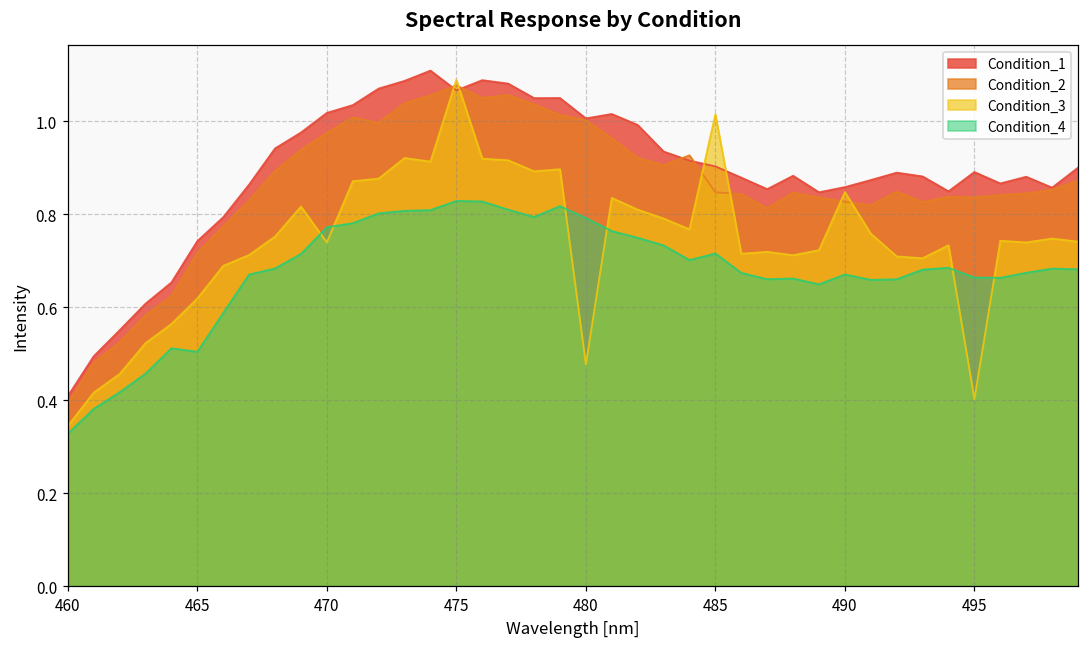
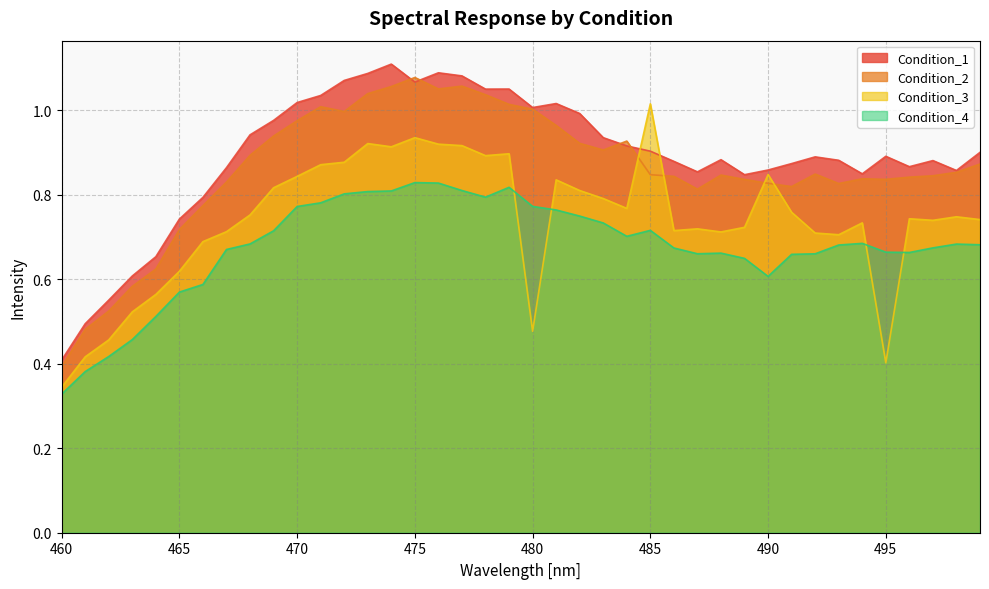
Condition_4, 465: 0.50 -> 0.57
Condition_3, 470: 0.74 -> 0.84
Condition_3, 475: 1.09 -> 0.94
Condition_4, 480: 0.79 -> 0.77
Condition_4, 490: 0.67 -> 0.61
